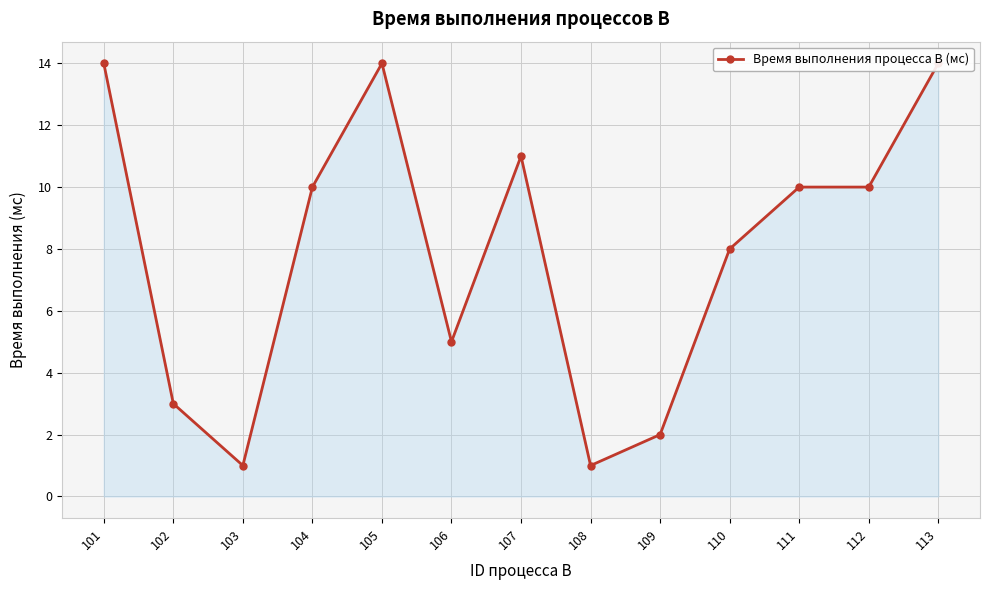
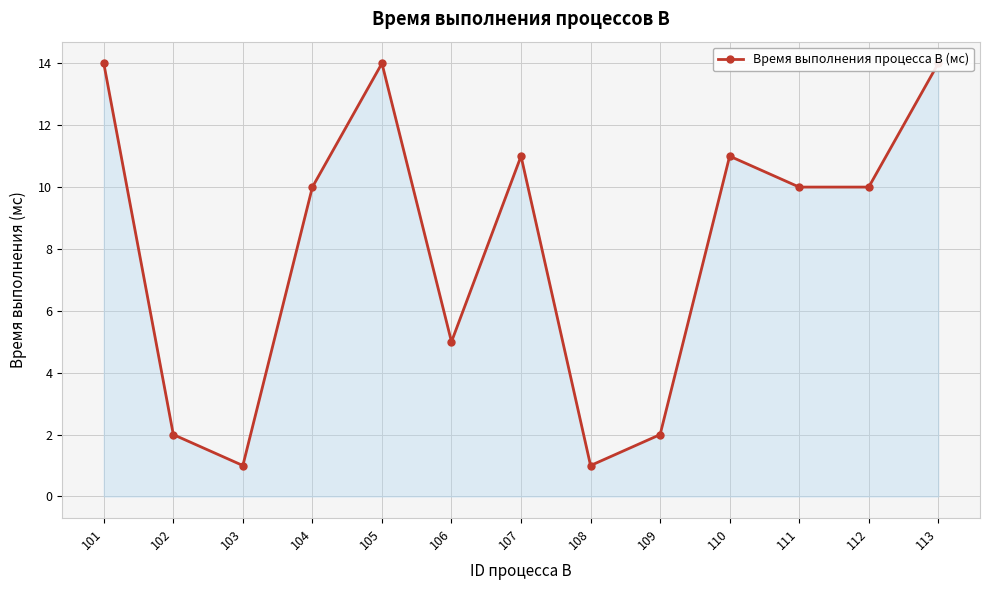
102: 3 -> 2
110: 8 -> 11
